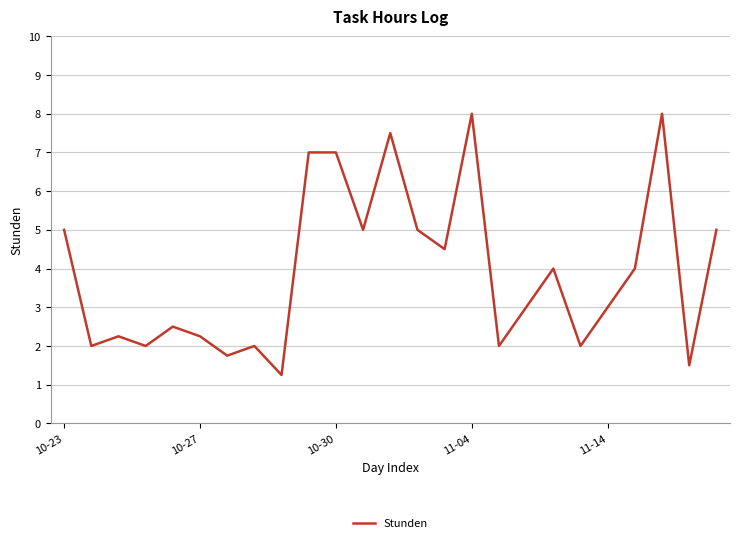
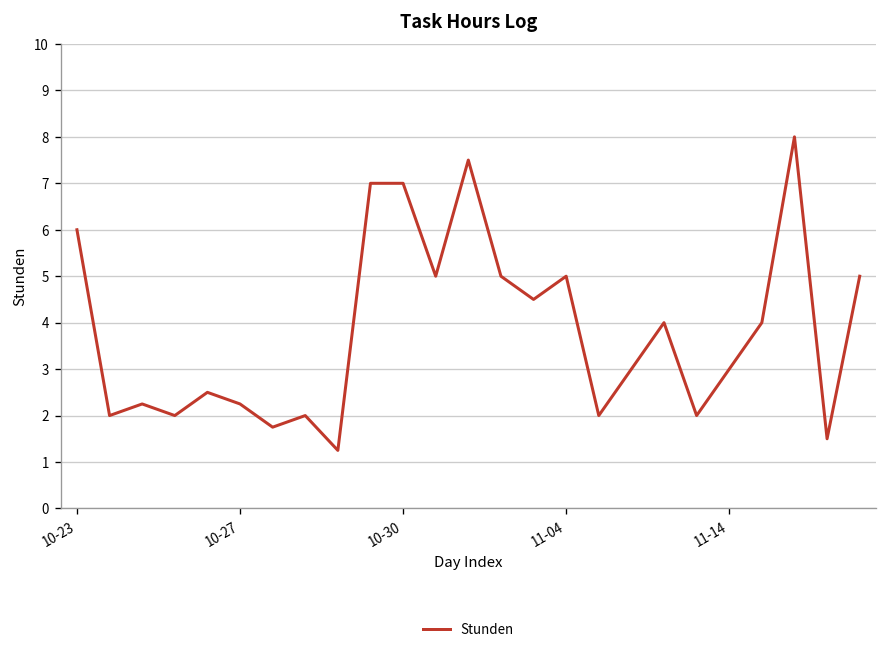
10-23: 5 -> 6
11-04: 8 -> 5
